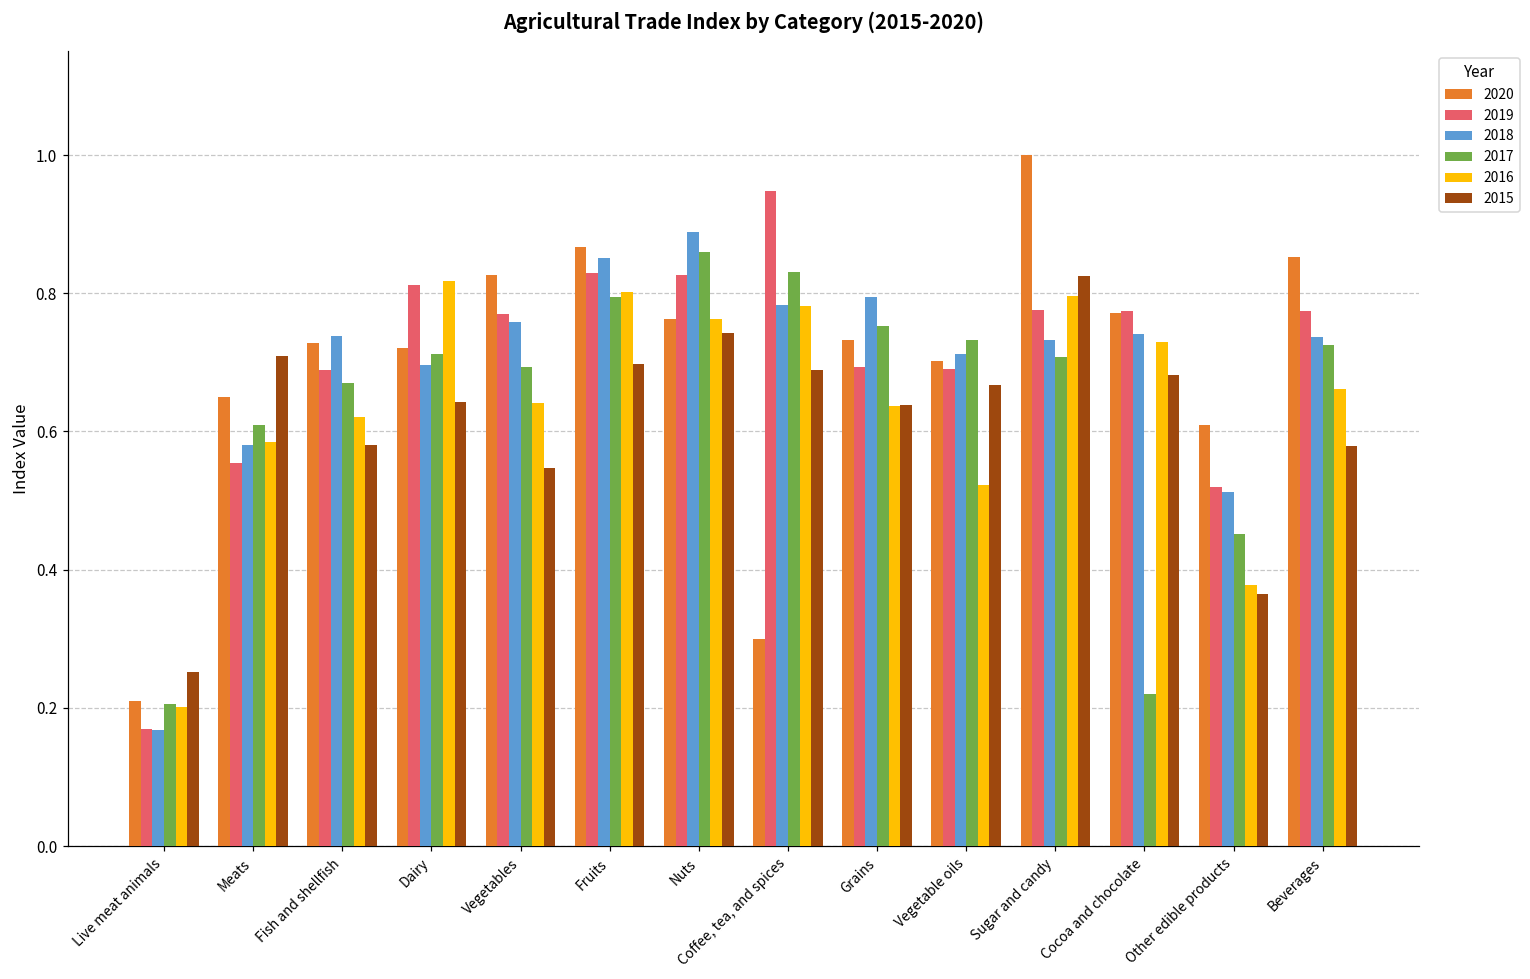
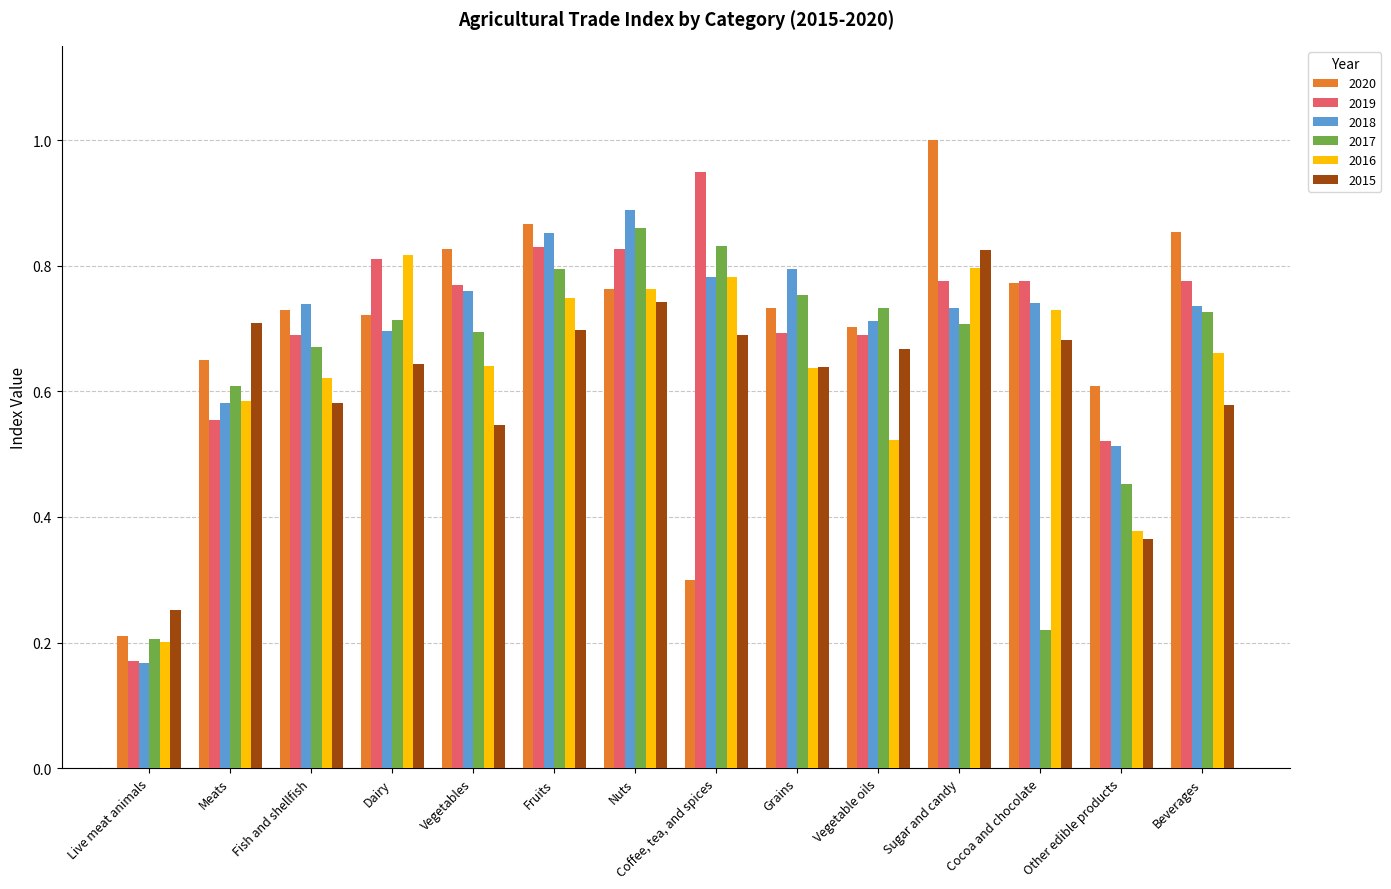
2016, Fruits: 0.80 -> 0.75
